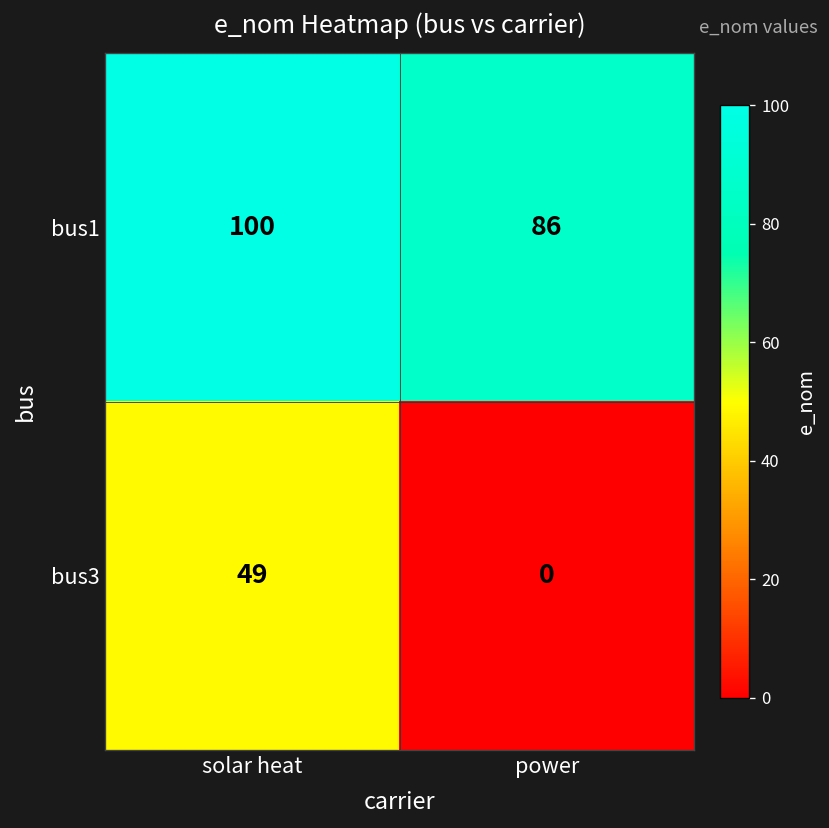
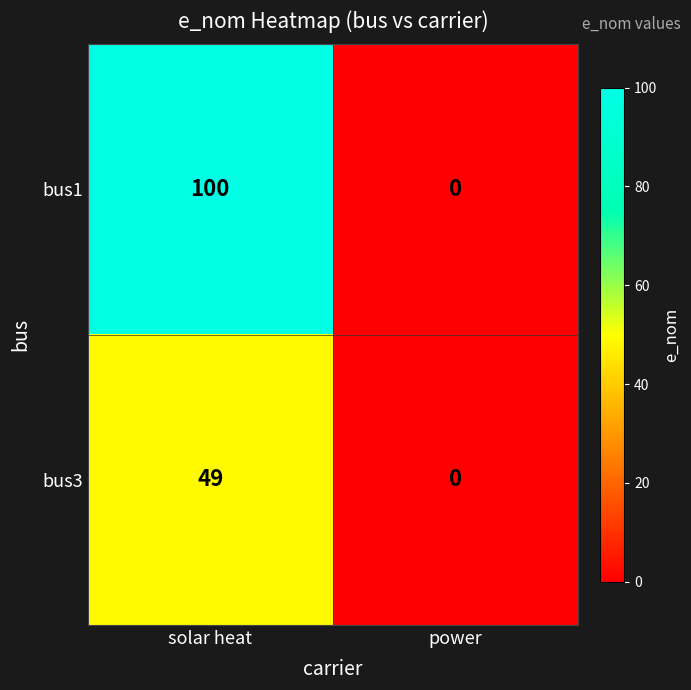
bus1, power: 86 -> 0
